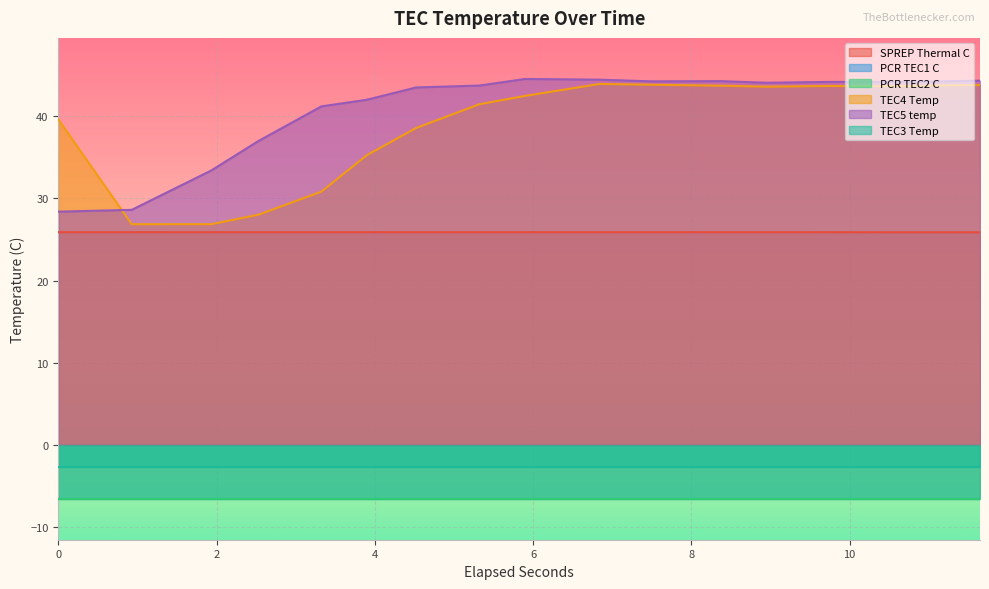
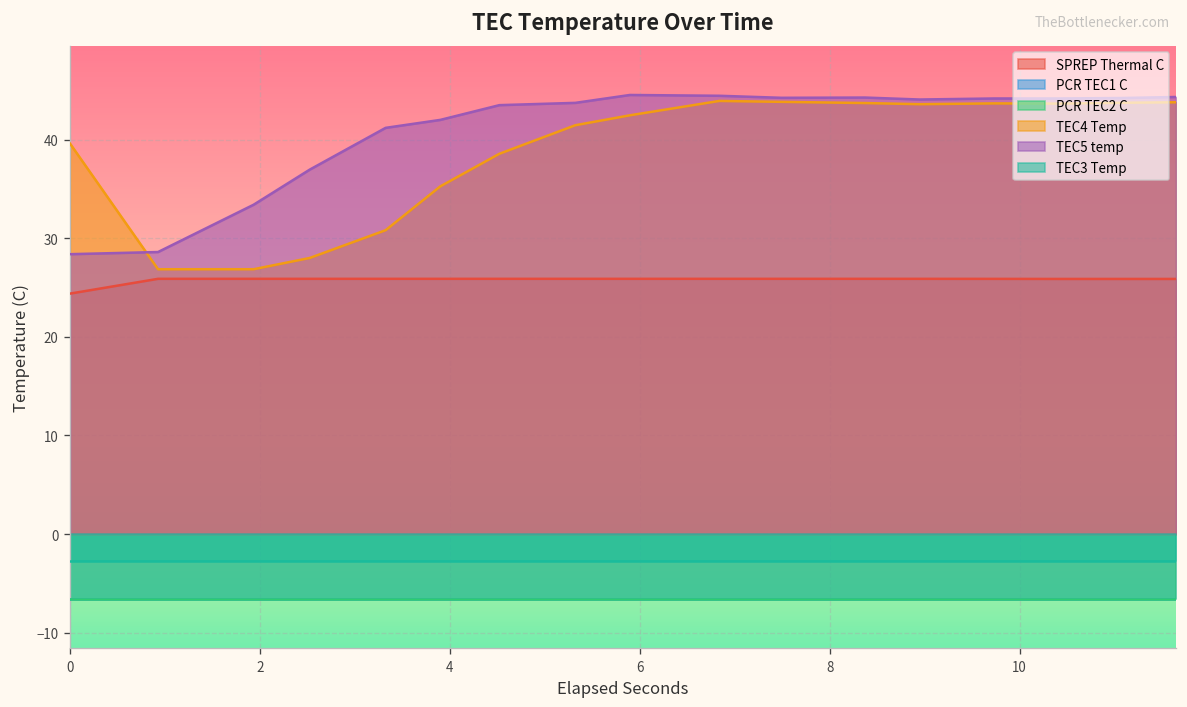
SPREP Thermal C, 0: 26 -> 24
